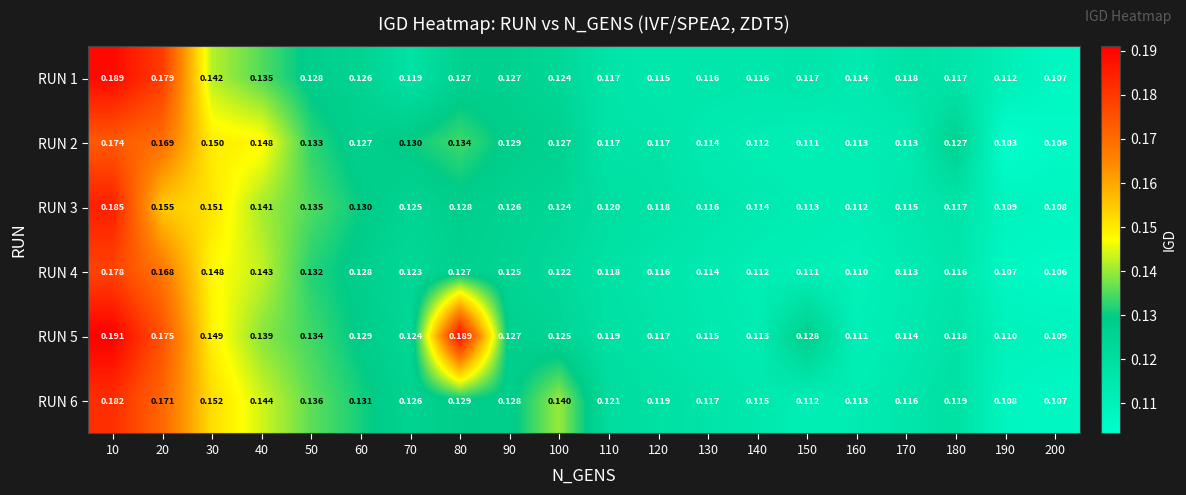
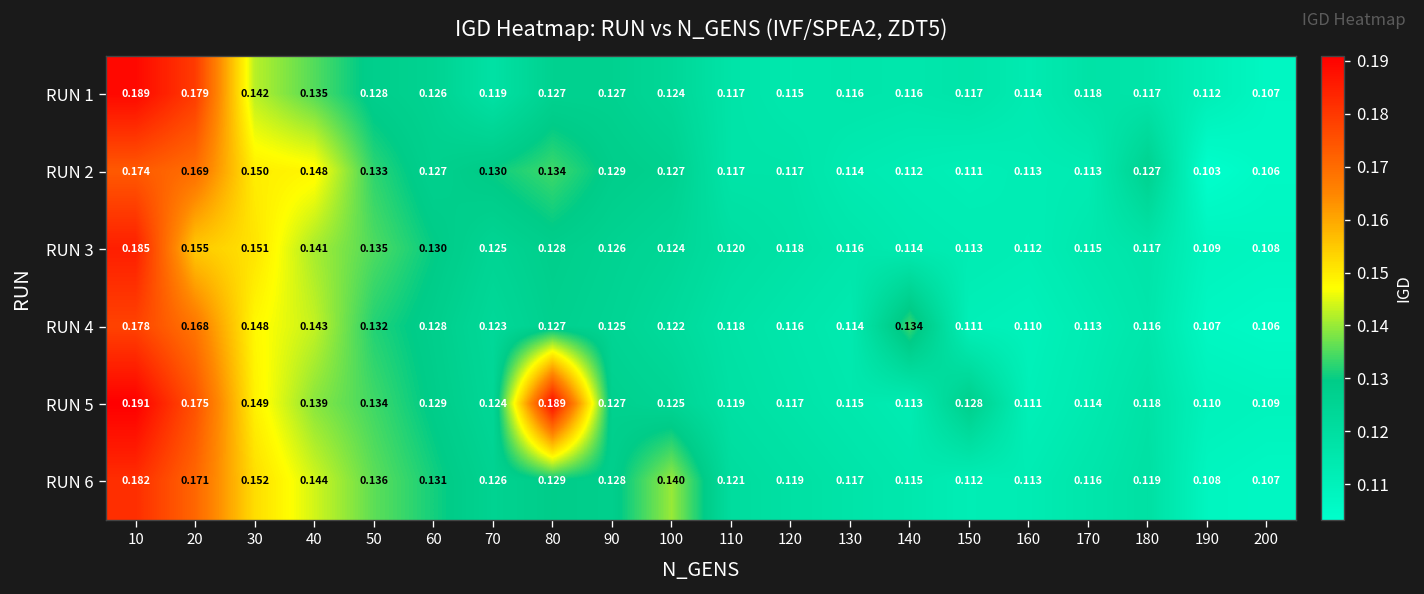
RUN 4, 140: 0.112 -> 0.134
